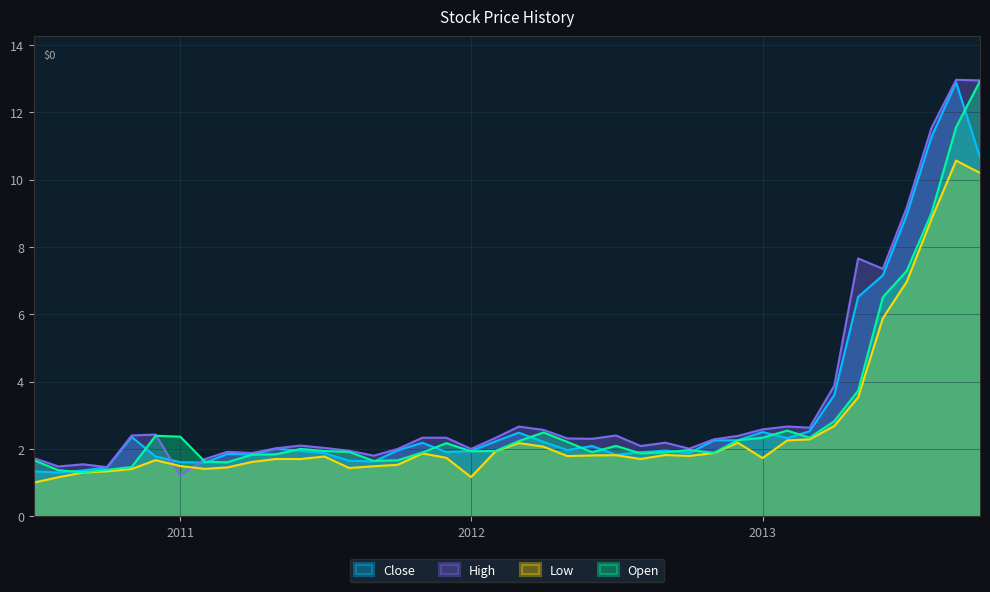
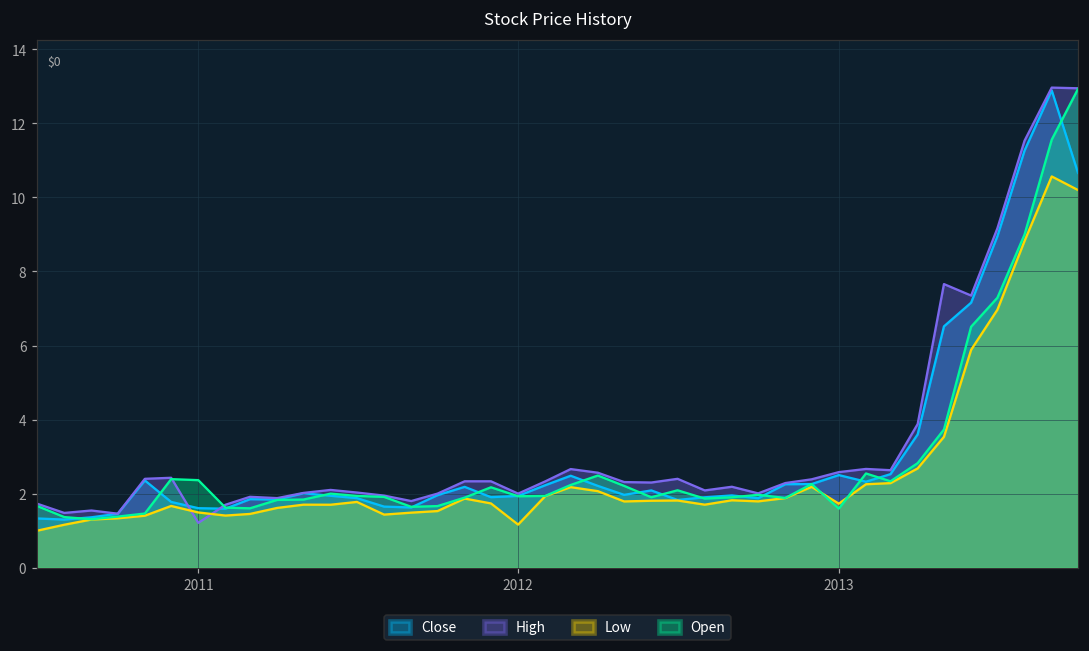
Open, 2013: 2.3 -> 1.6
